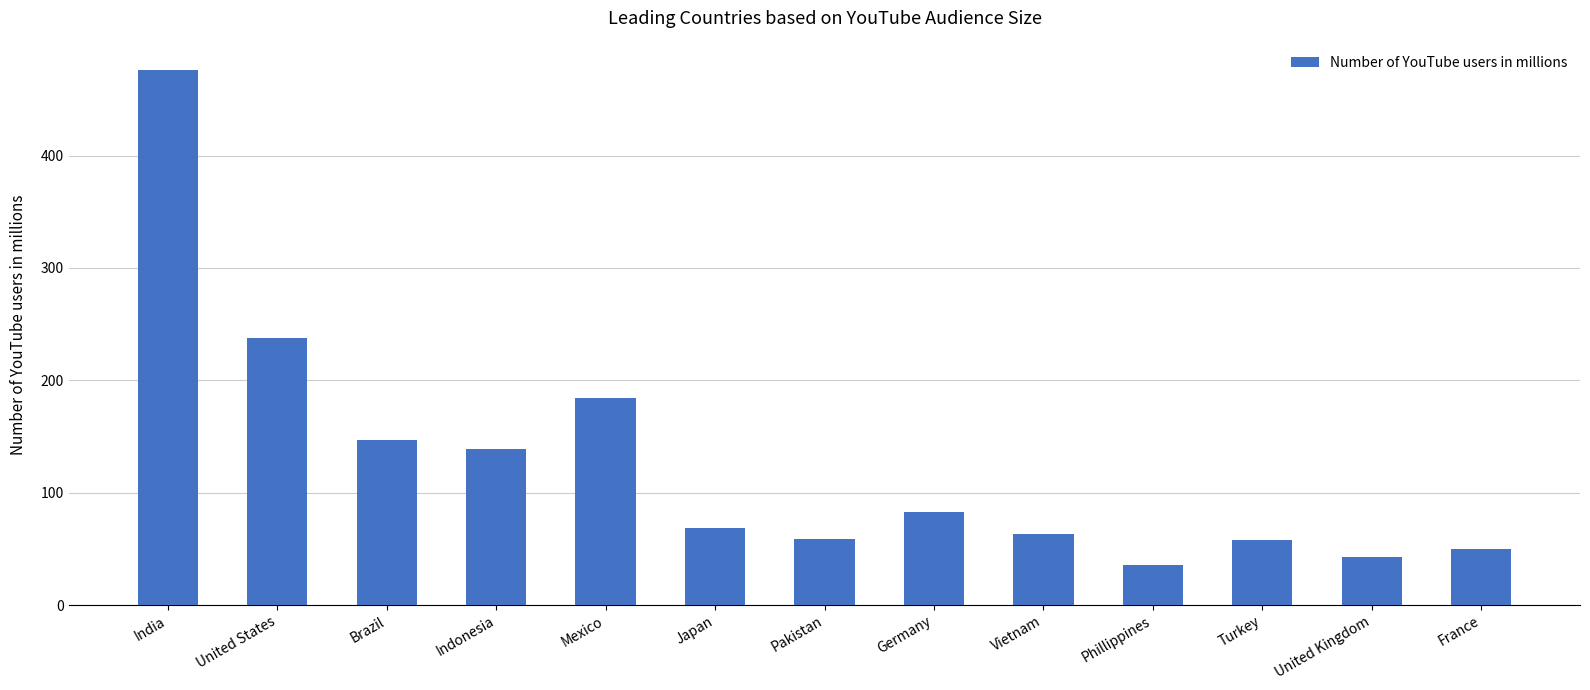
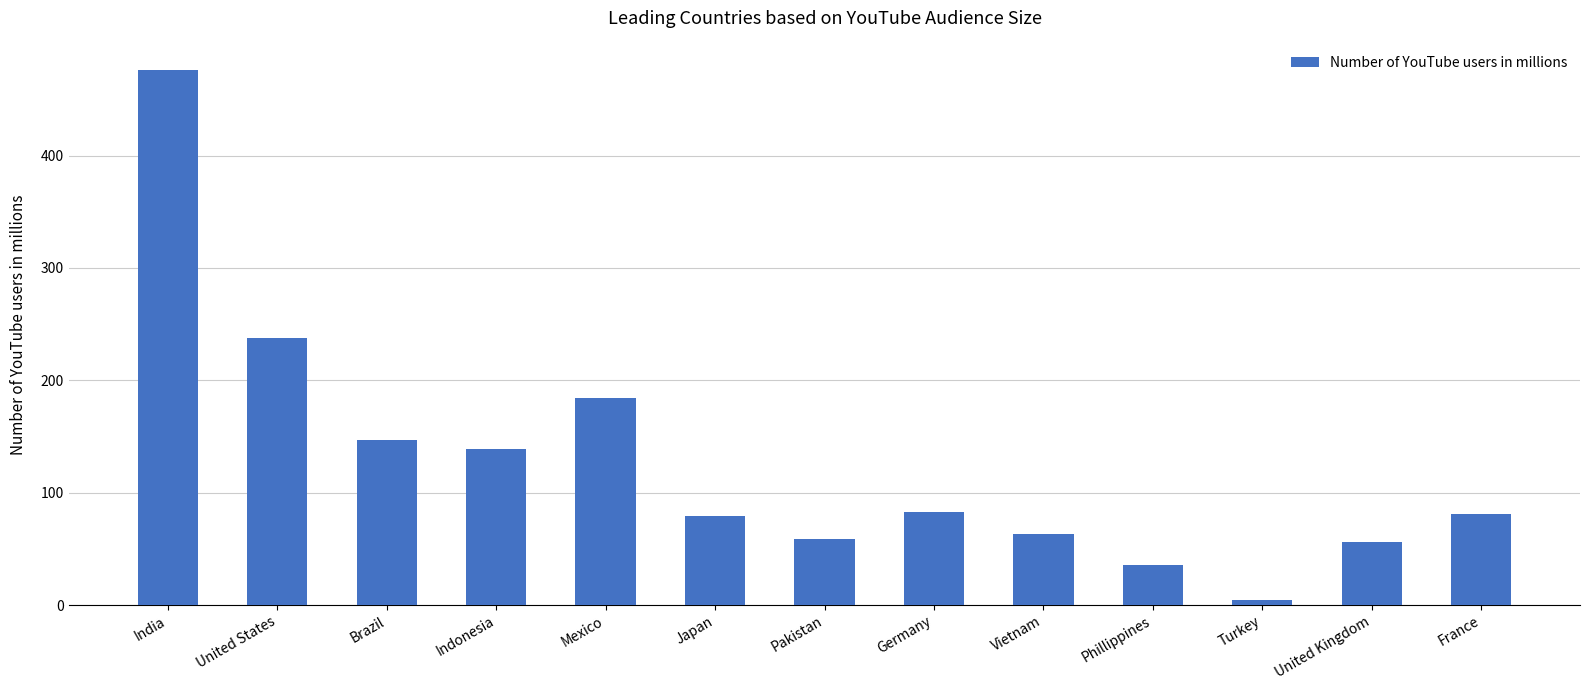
Japan: 69 -> 79
Turkey: 58 -> 5
United Kingdom: 43 -> 56
France: 50 -> 81
